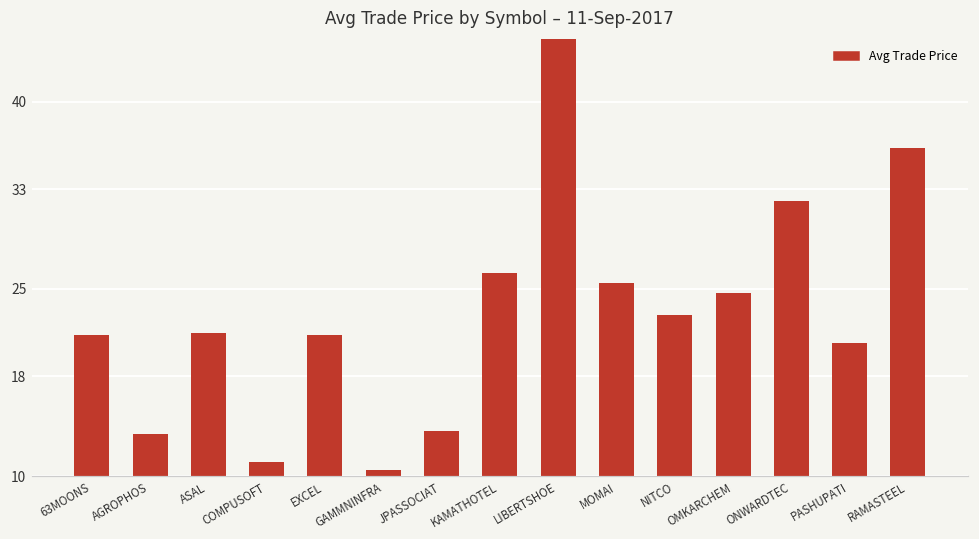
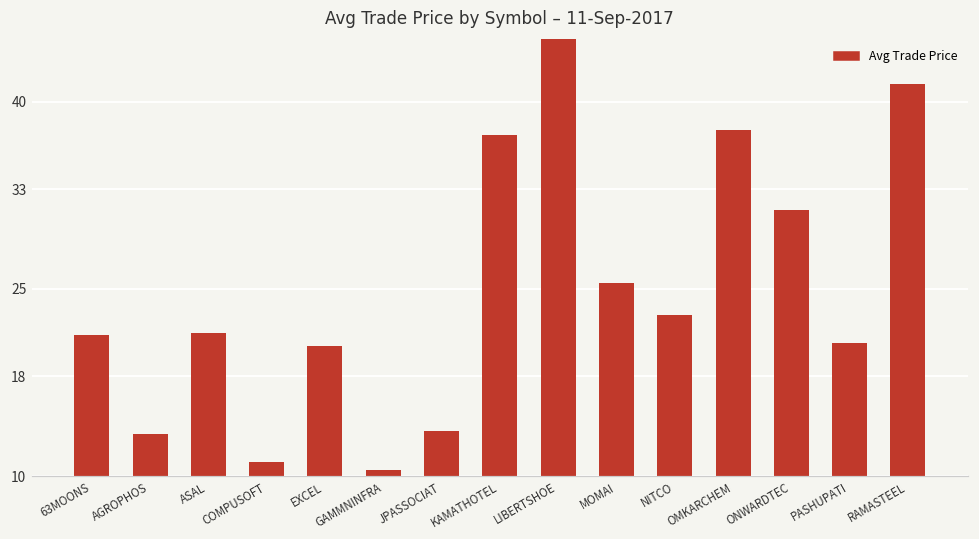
EXCEL: 21.3 -> 20.4
KAMATHOTEL: 26.3 -> 37.3
OMKARCHEM: 24.7 -> 37.7
ONWARDTEC: 32.1 -> 31.3
RAMASTEEL: 36.3 -> 41.4
